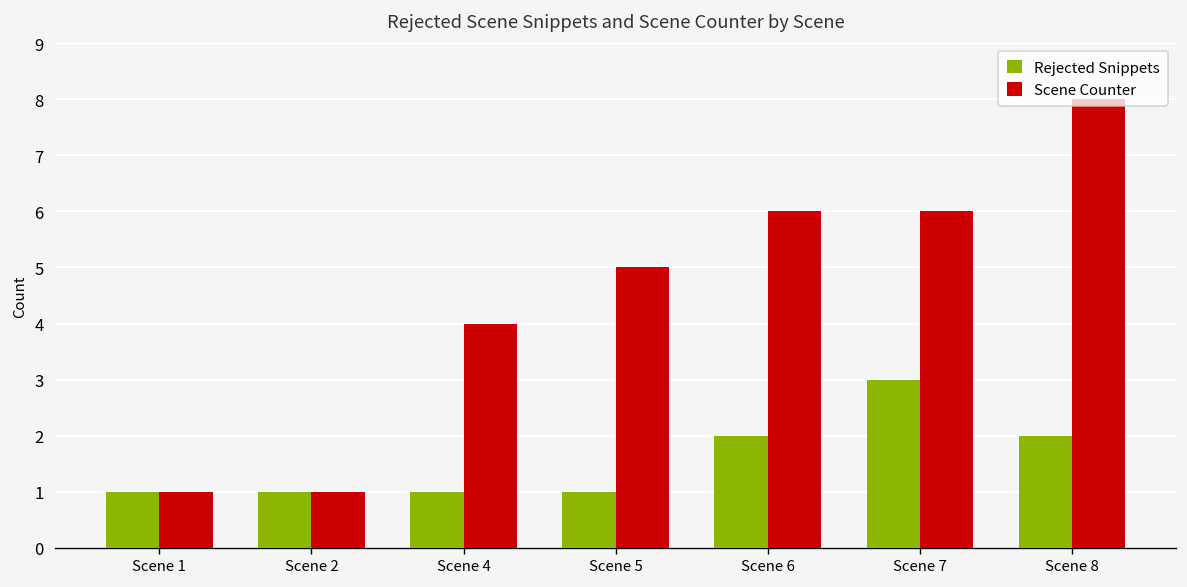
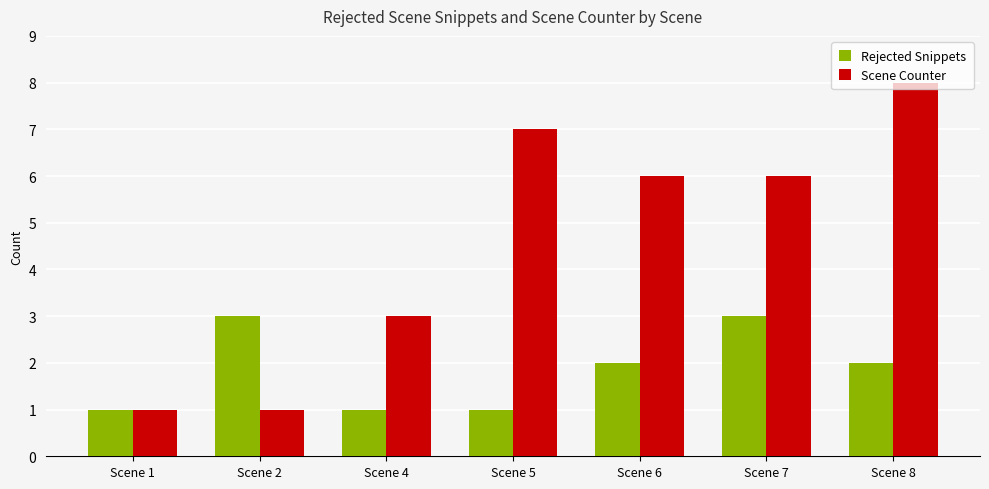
Rejected Snippets, Scene 2: 1 -> 3
Scene Counter, Scene 4: 4 -> 3
Scene Counter, Scene 5: 5 -> 7
